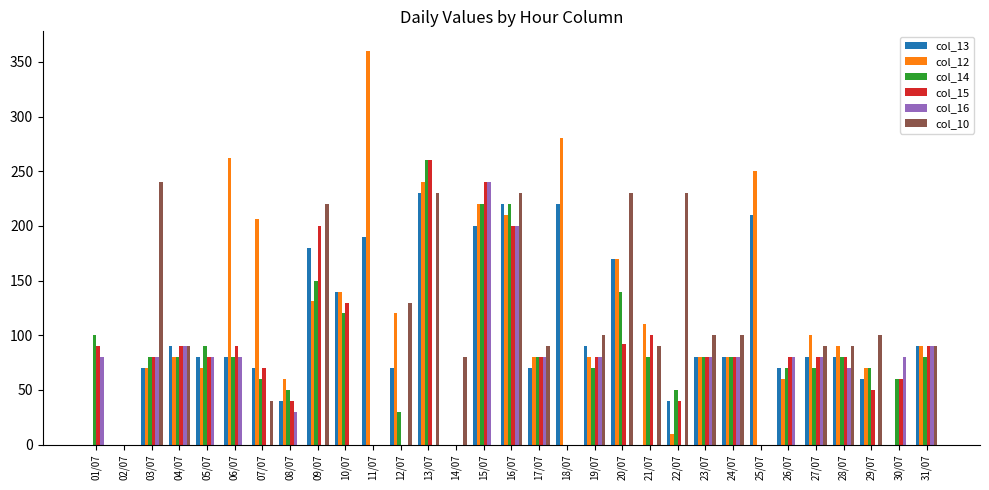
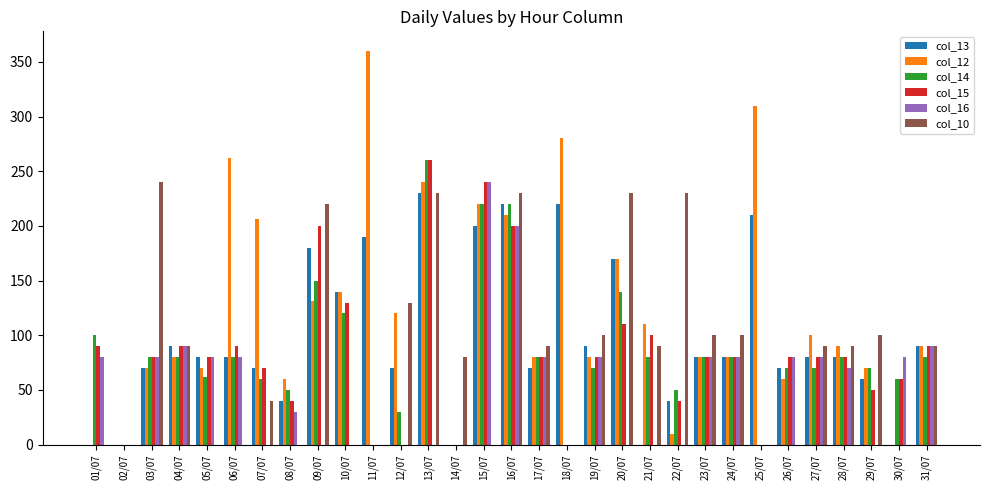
col_14, 05/07: 90 -> 62
col_15, 20/07: 92 -> 110
col_12, 25/07: 250 -> 310
